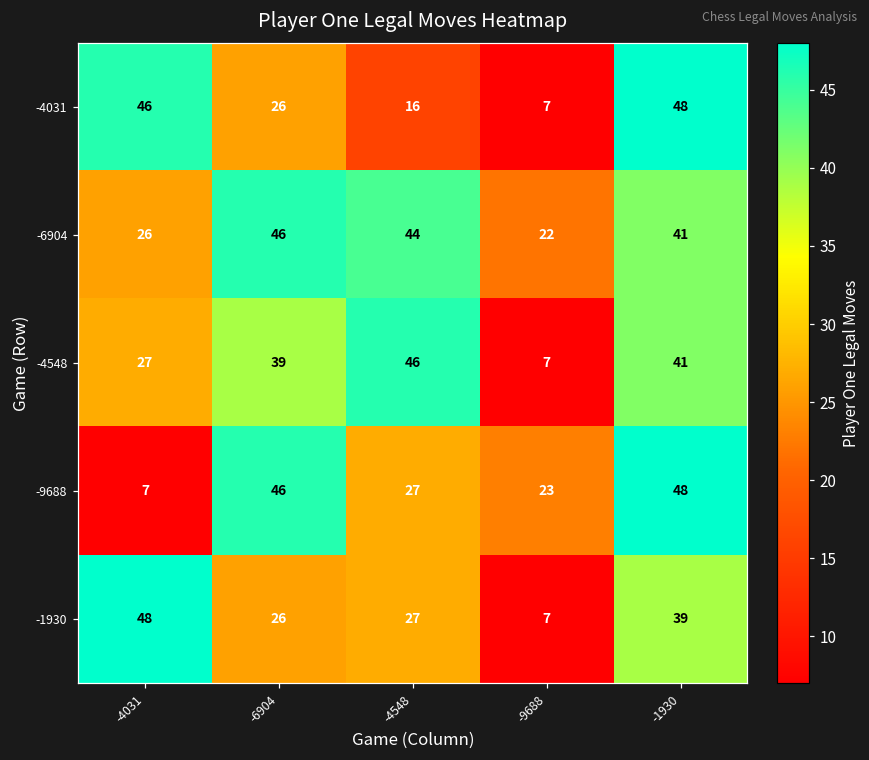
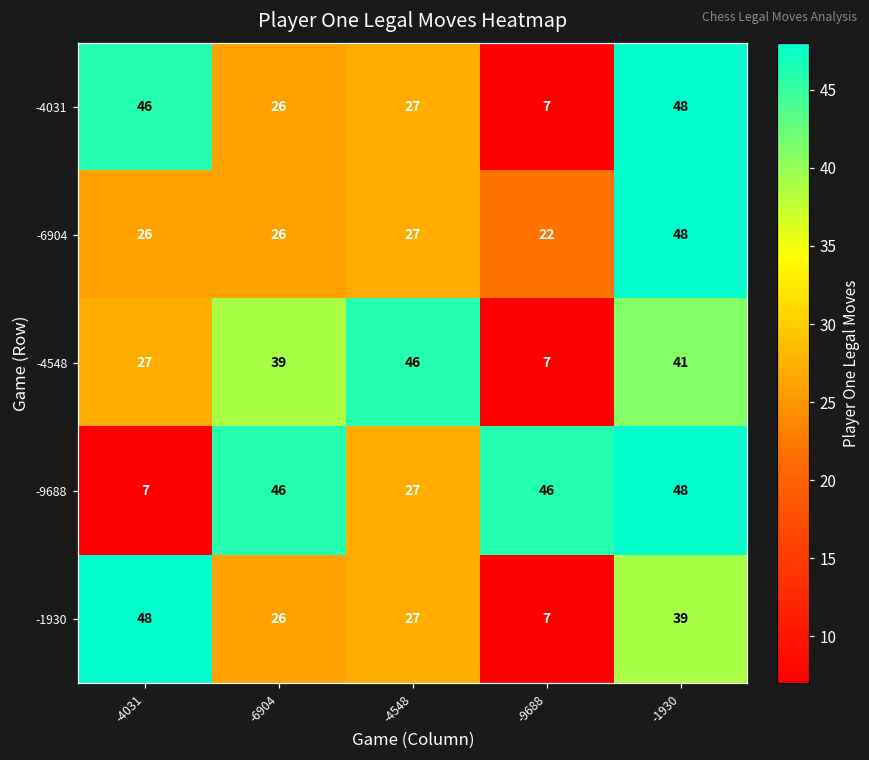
-4031, -4548: 16 -> 27
-6904, -6904: 46 -> 26
-6904, -4548: 44 -> 27
-6904, -1930: 41 -> 48
-9688, -9688: 23 -> 46
